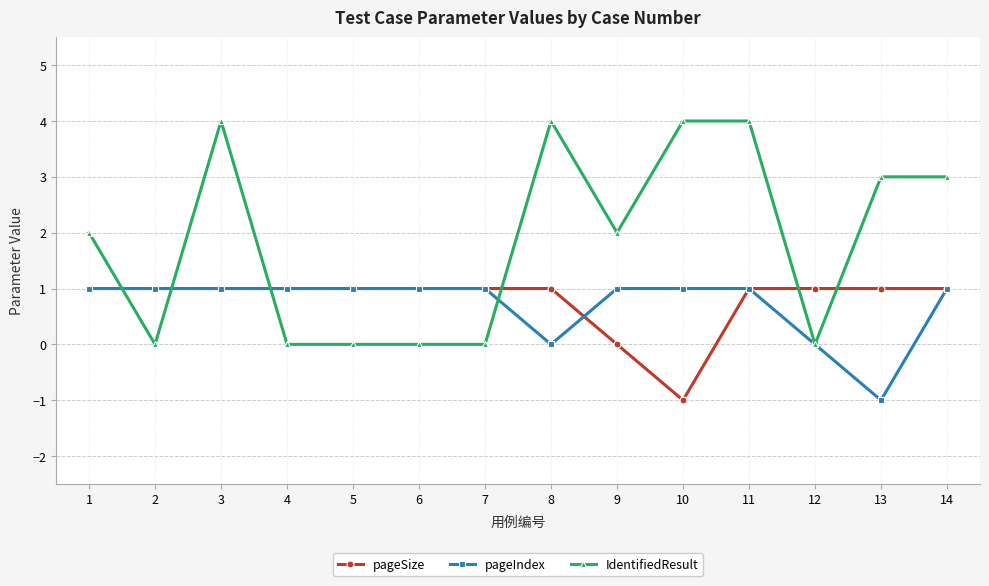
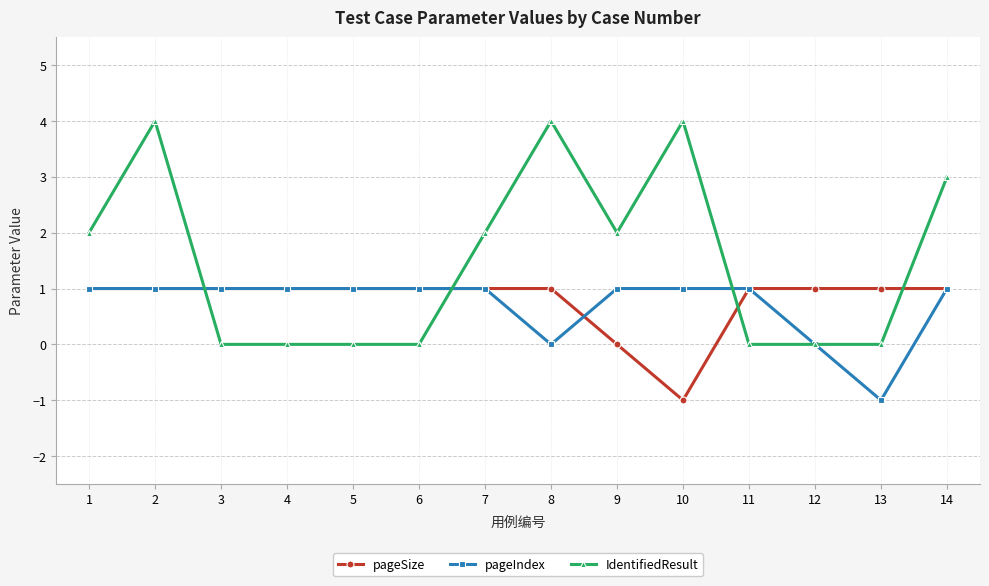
IdentifiedResult, 2: 0 -> 4
IdentifiedResult, 3: 4 -> 0
IdentifiedResult, 7: 0 -> 2
IdentifiedResult, 11: 4 -> 0
IdentifiedResult, 13: 3 -> 0
